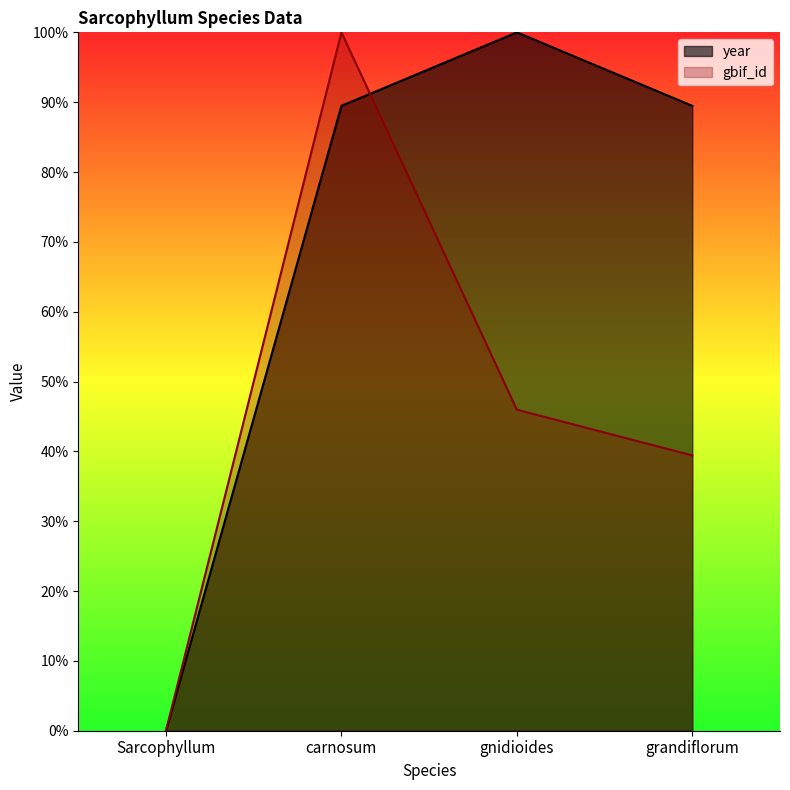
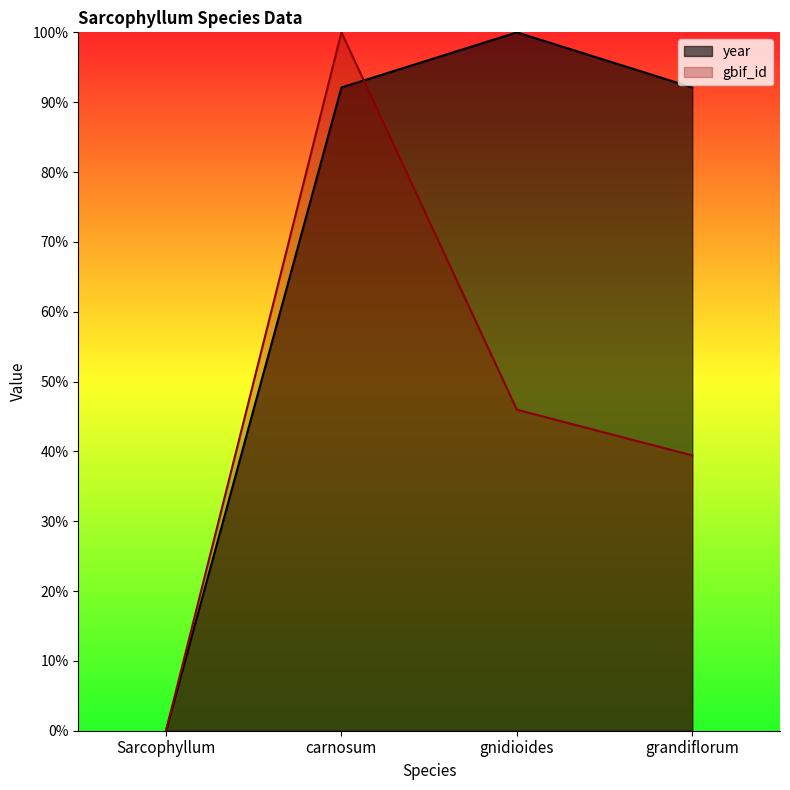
year, carnosum: 89% -> 92%
year, grandiflorum: 89% -> 92%
